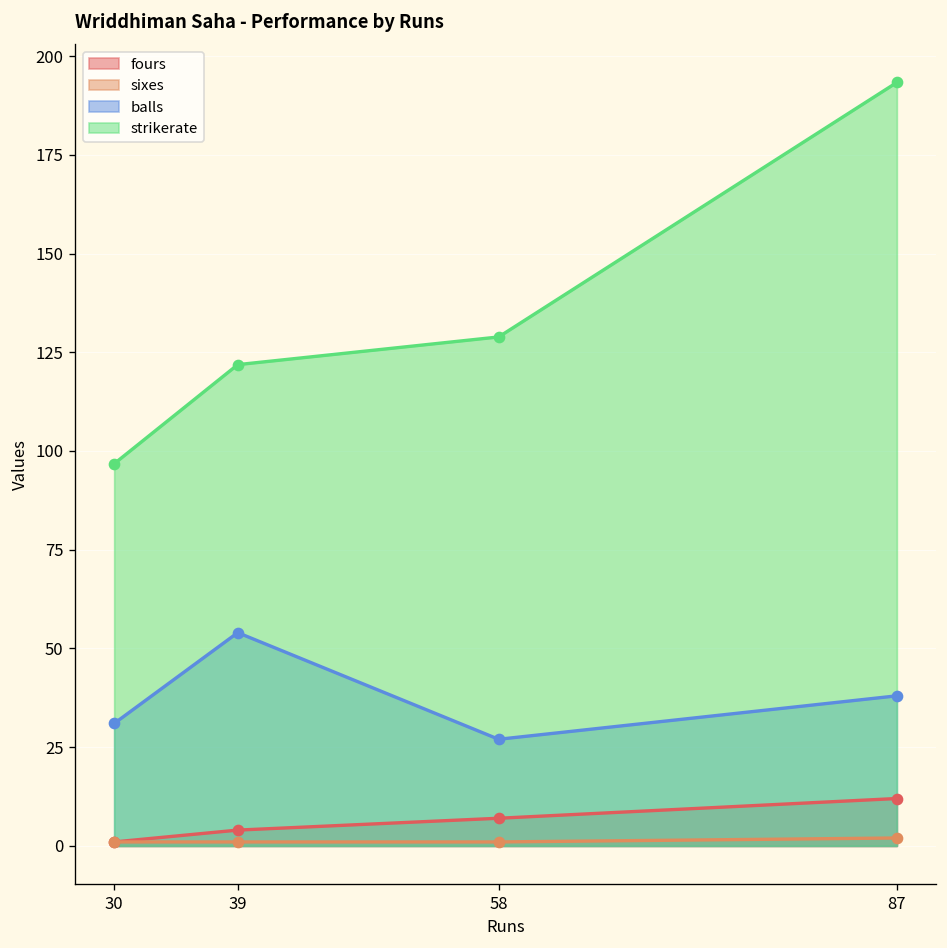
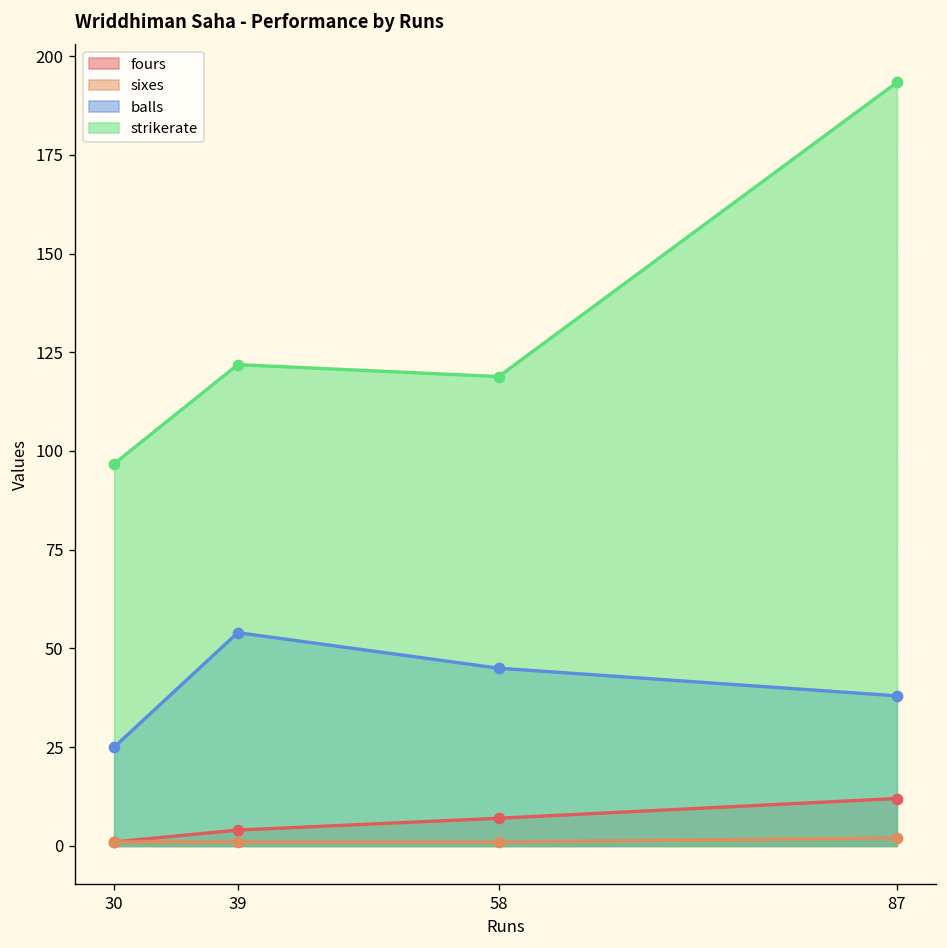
balls, 30: 31 -> 25
balls, 58: 27 -> 45
strikerate, 58: 129 -> 119
